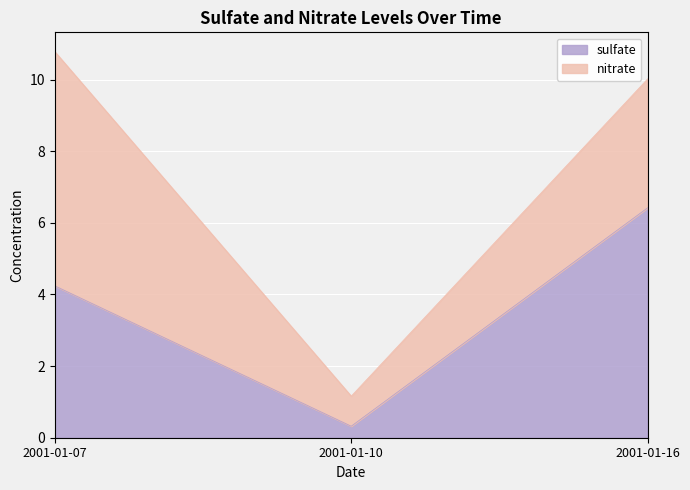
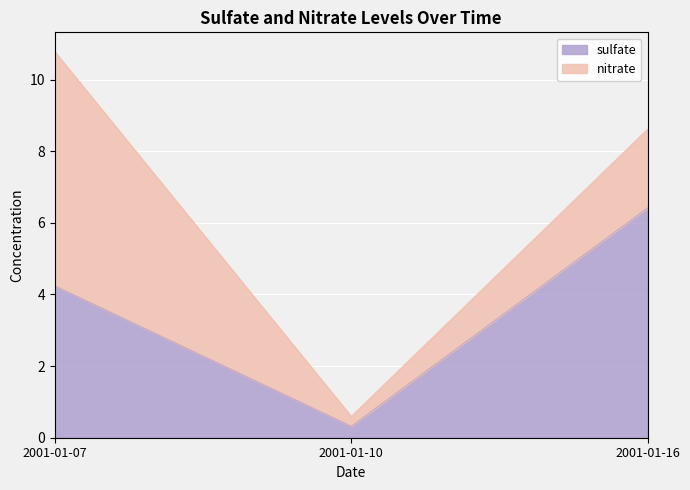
nitrate, 2001-01-10: 0.8 -> 0.3
nitrate, 2001-01-16: 3.6 -> 2.2
